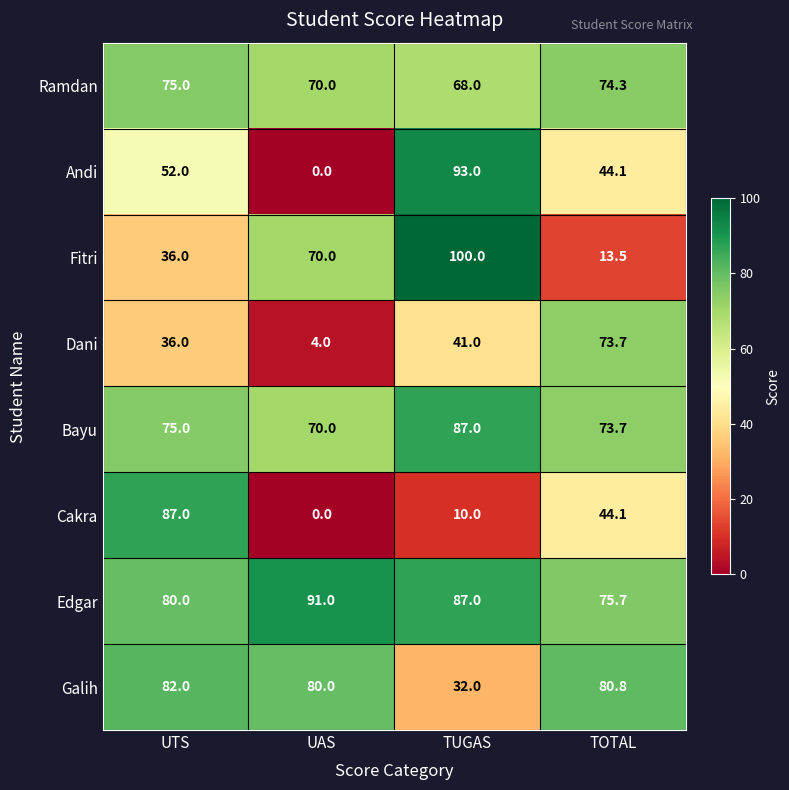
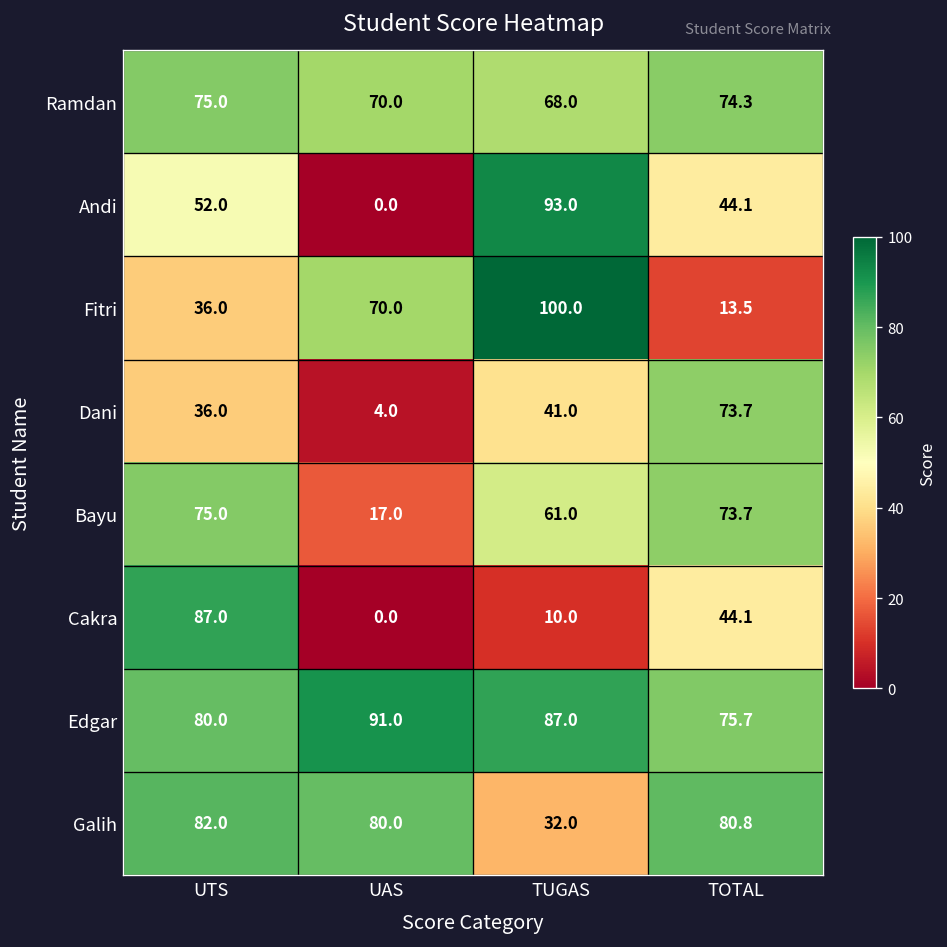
Bayu, UAS: 70.0 -> 17.0
Bayu, TUGAS: 87.0 -> 61.0
